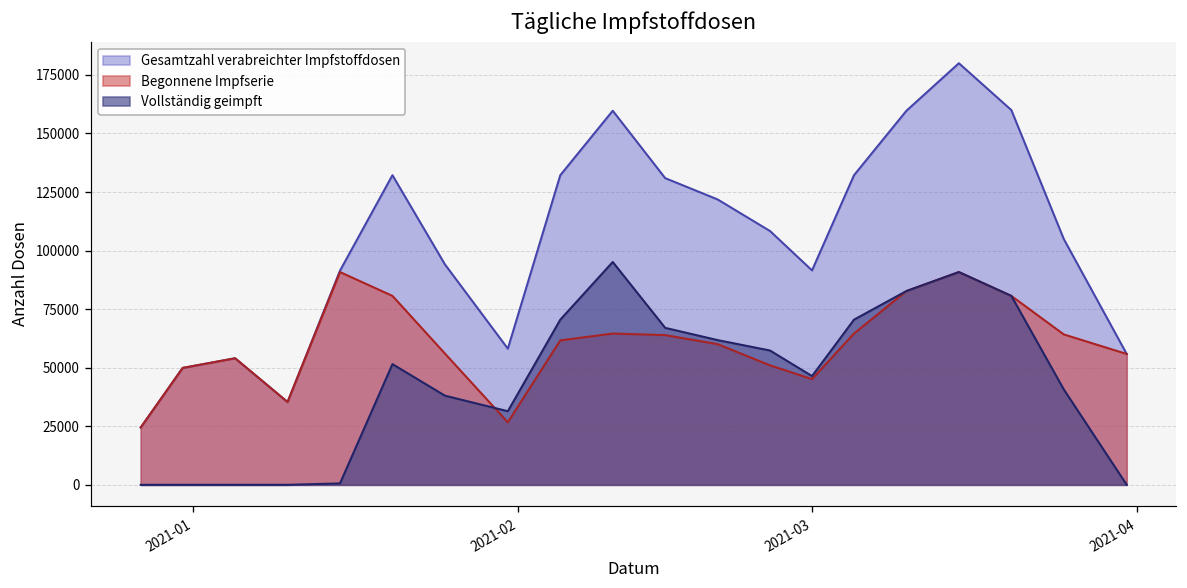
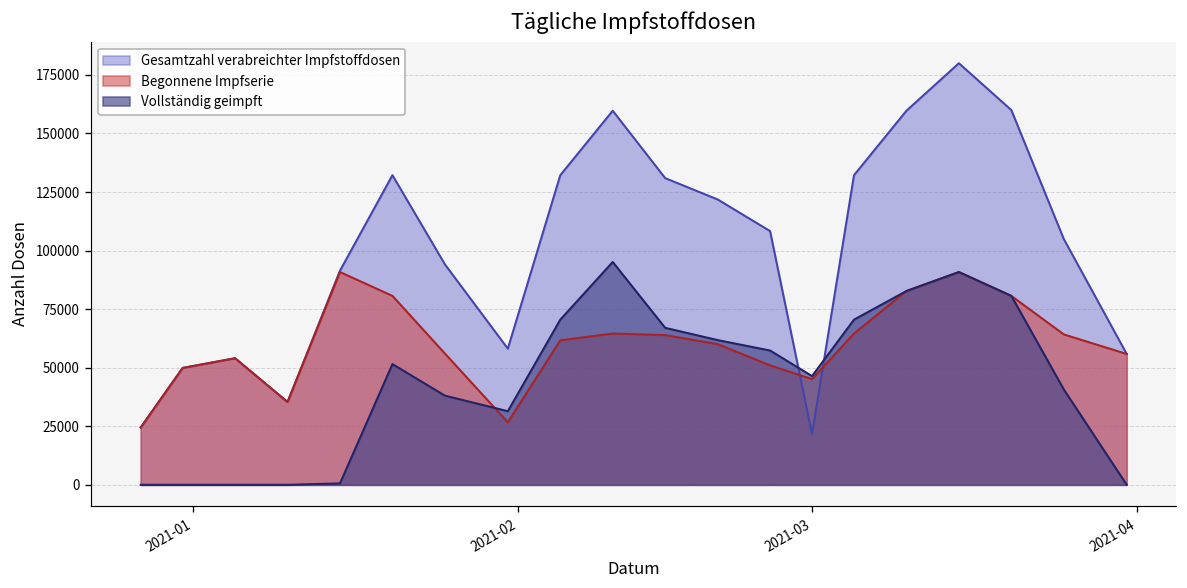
Gesamtzahl verabreichter Impfstoffdosen, 2021-03: 92000 -> 22000
